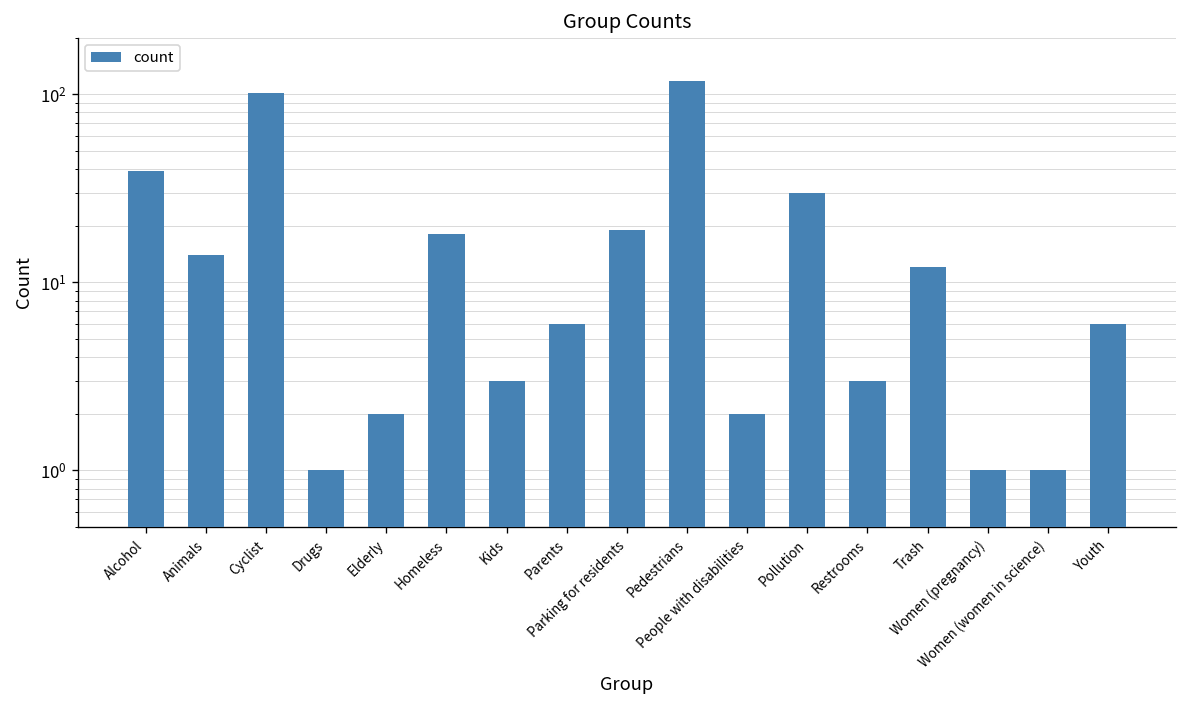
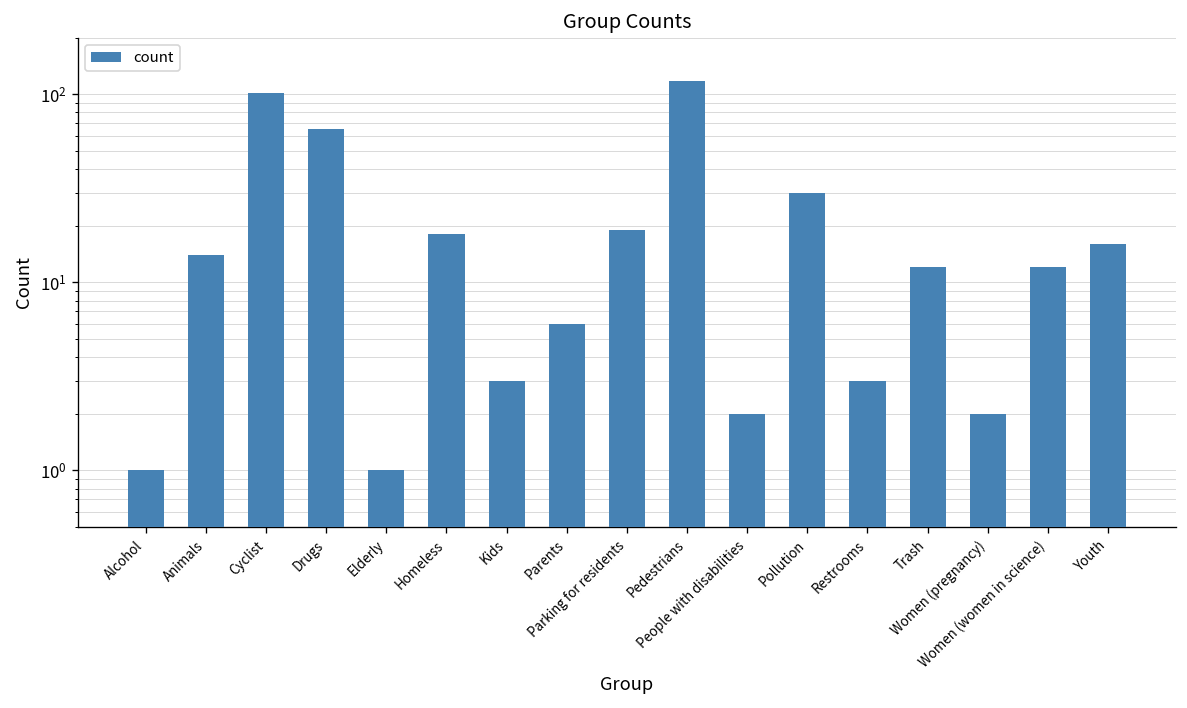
Alcohol: 39 -> 1
Drugs: 1 -> 65
Elderly: 2 -> 1
Women (pregnancy): 1 -> 2
Women (women in science): 1 -> 12
Youth: 6 -> 16
